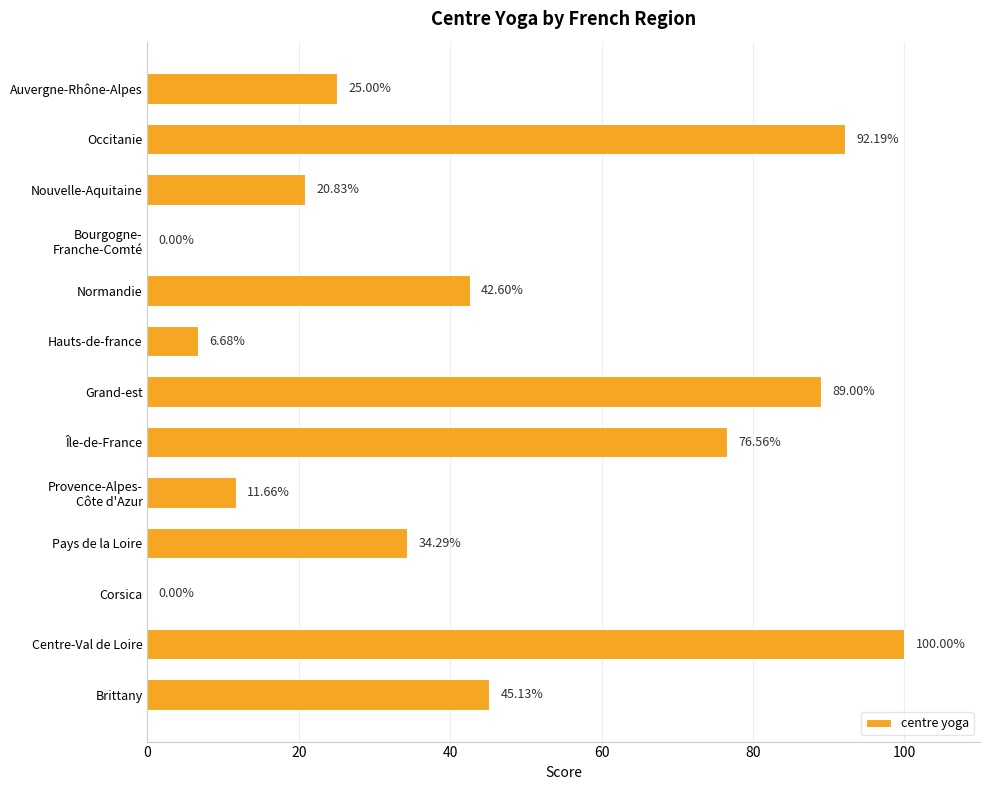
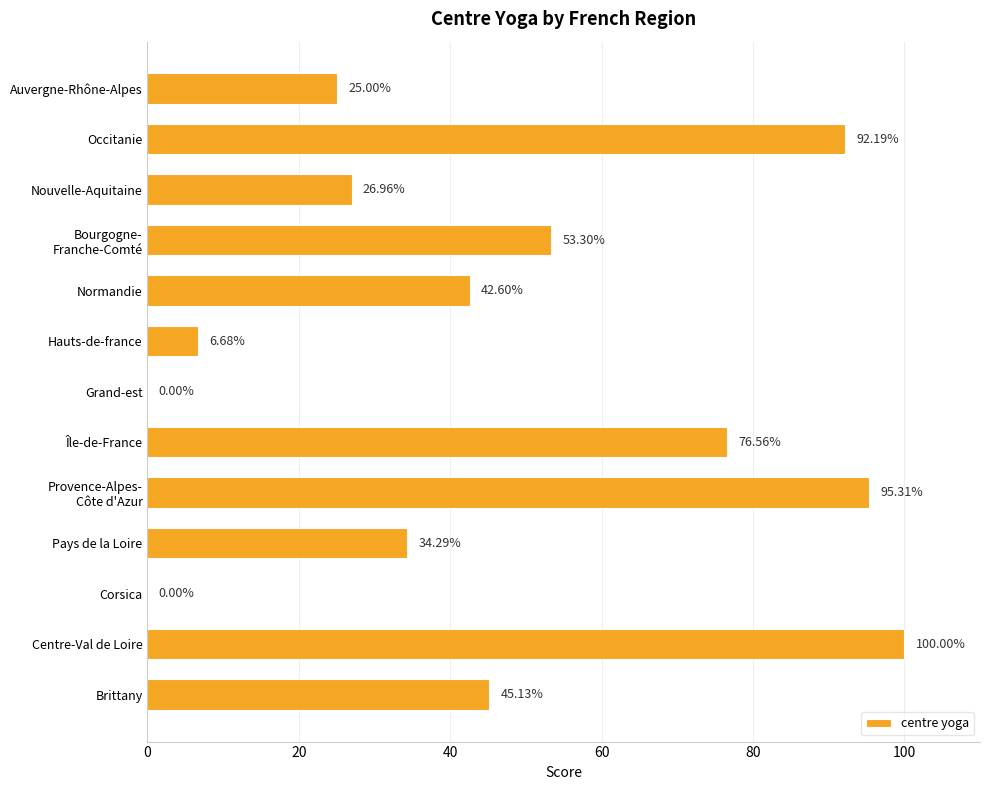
Nouvelle-Aquitaine: 20.83% -> 26.96%
Bourgogne- Franche-Comté: 0.00% -> 53.30%
Grand-est: 89.00% -> 0.00%
Provence-Alpes- Côte d'Azur: 11.66% -> 95.31%
